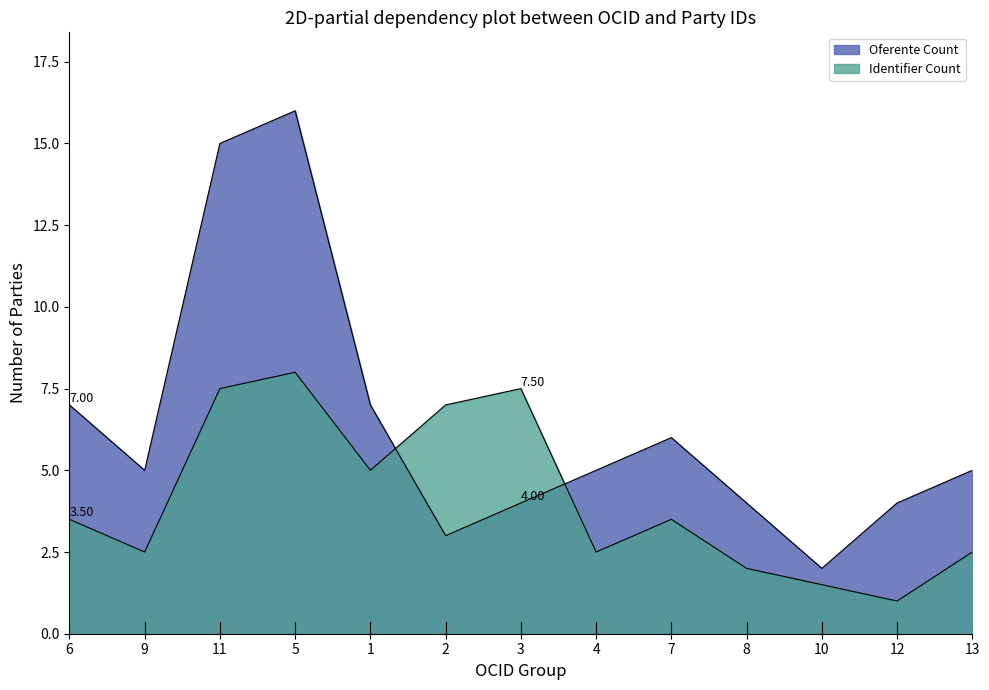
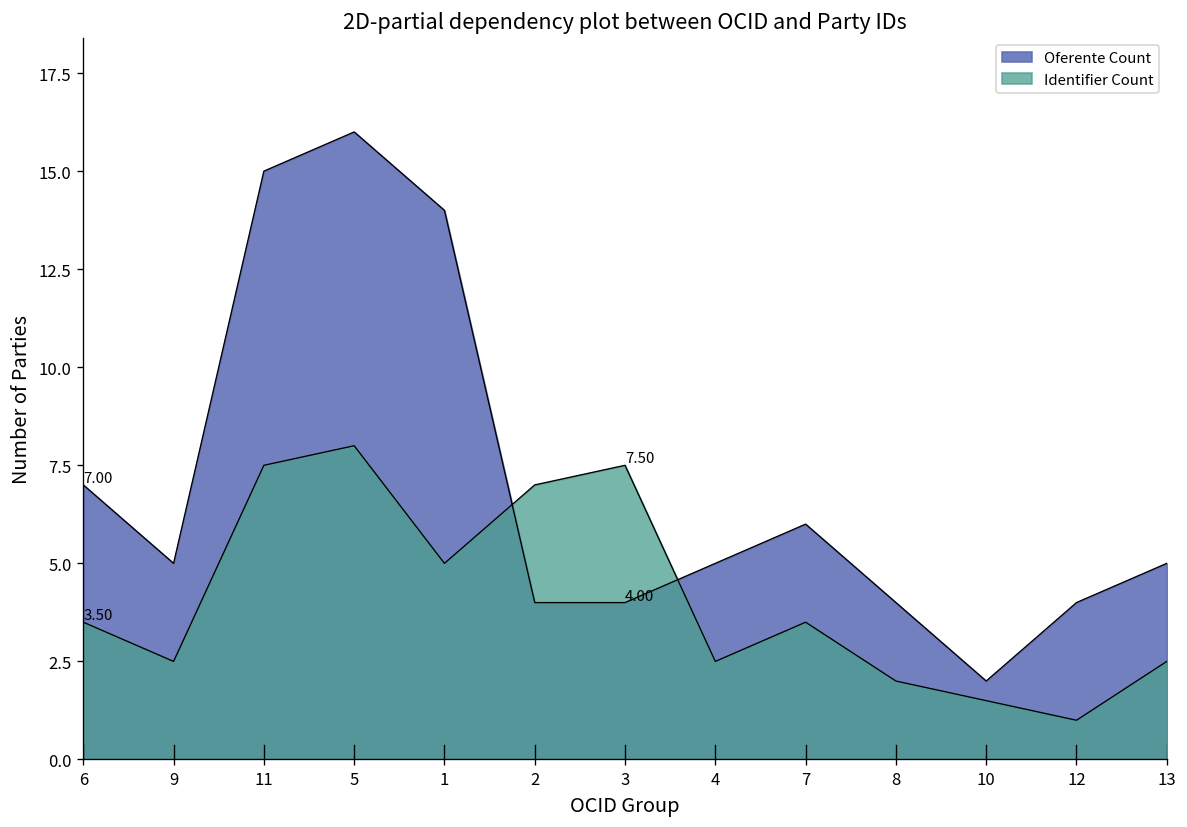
Oferente Count, 1: 7 -> 14
Oferente Count, 2: 3 -> 4
